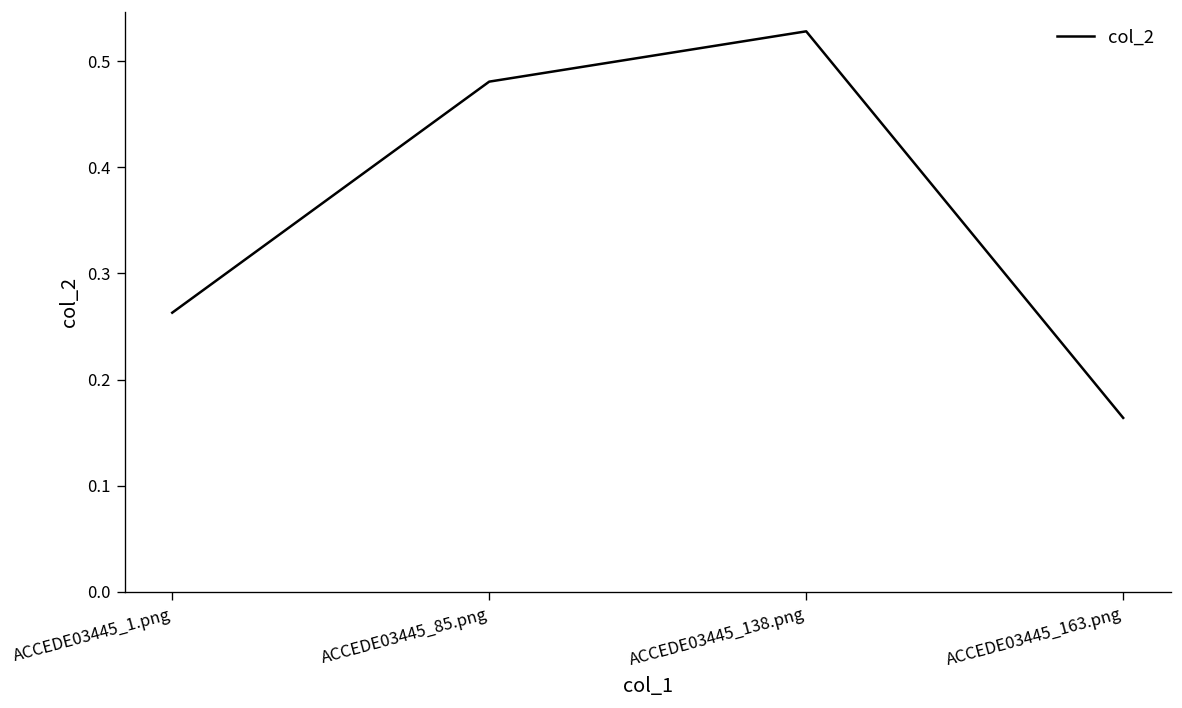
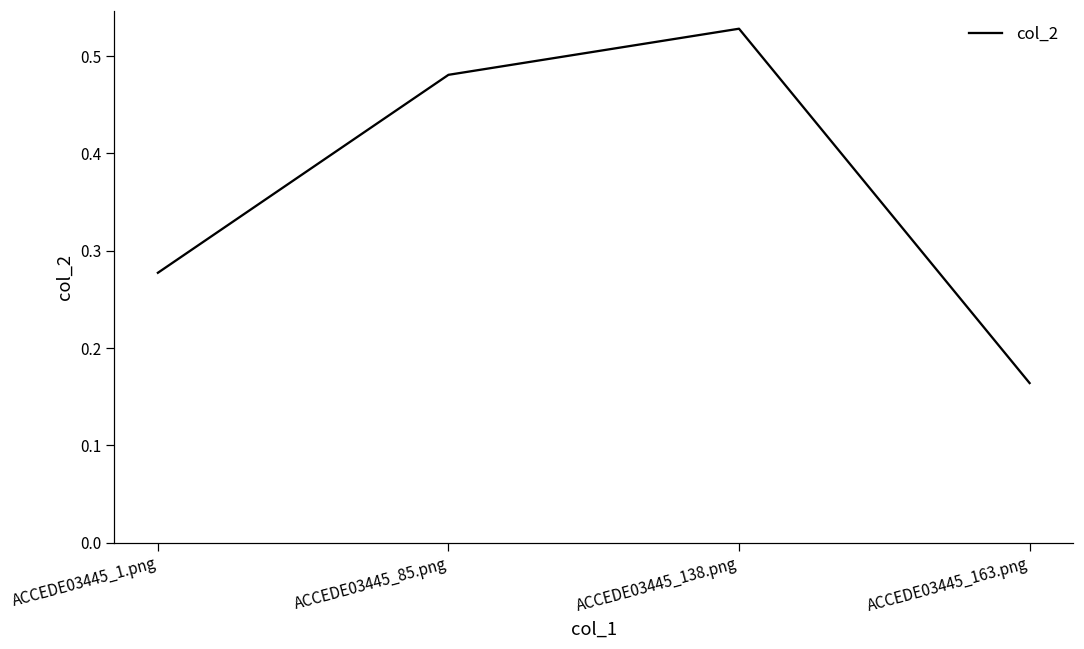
ACCEDE03445_1.png: 0.26 -> 0.28
